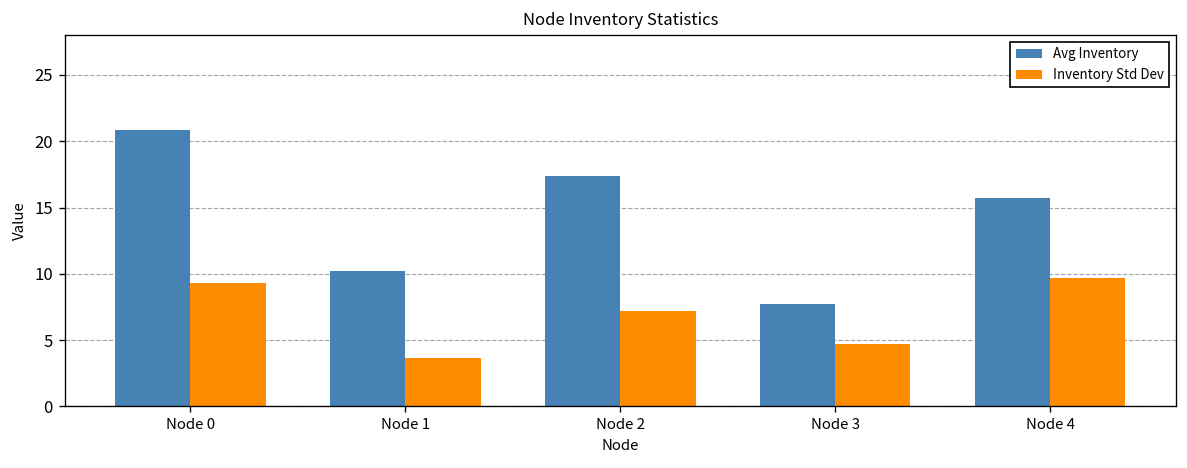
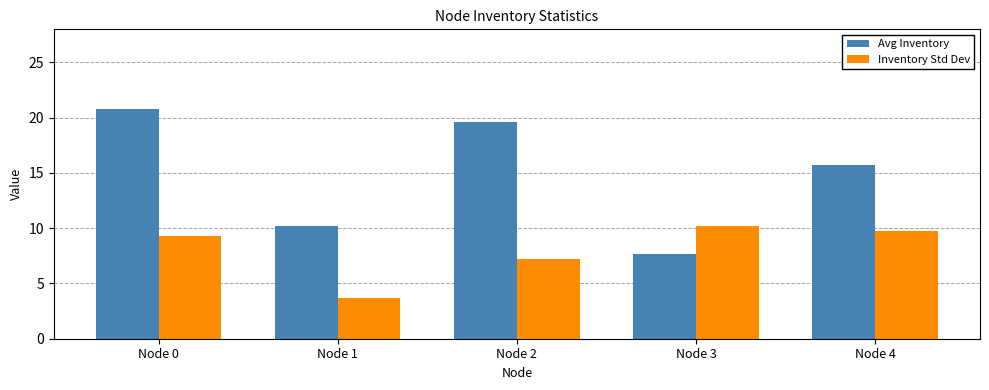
Avg Inventory, Node 2: 17.4 -> 19.6
Inventory Std Dev, Node 3: 4.7 -> 10.2
